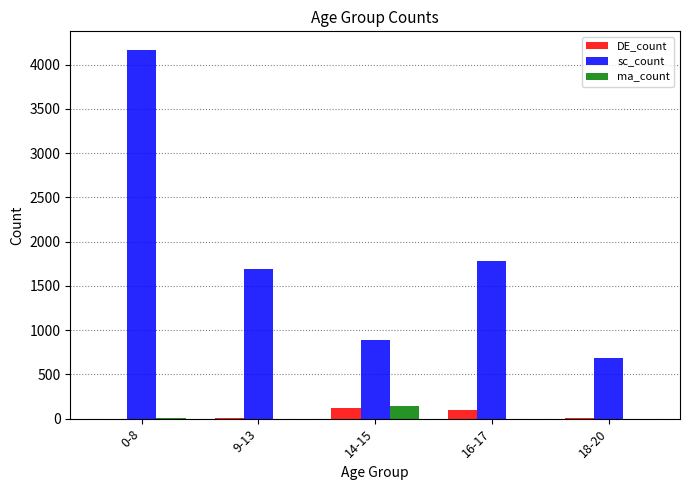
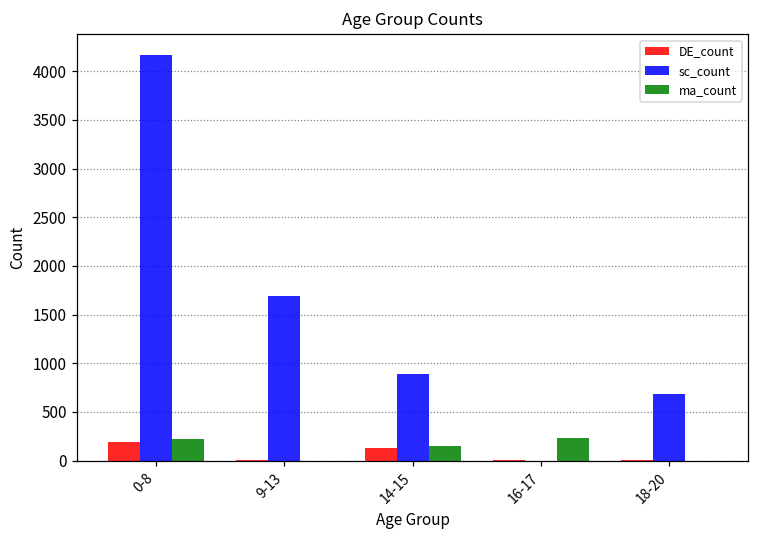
DE_count, 0-8: 0 -> 200
ma_count, 0-8: 0 -> 200
DE_count, 16-17: 100 -> 0
sc_count, 16-17: 1800 -> 0
ma_count, 16-17: 0 -> 200
